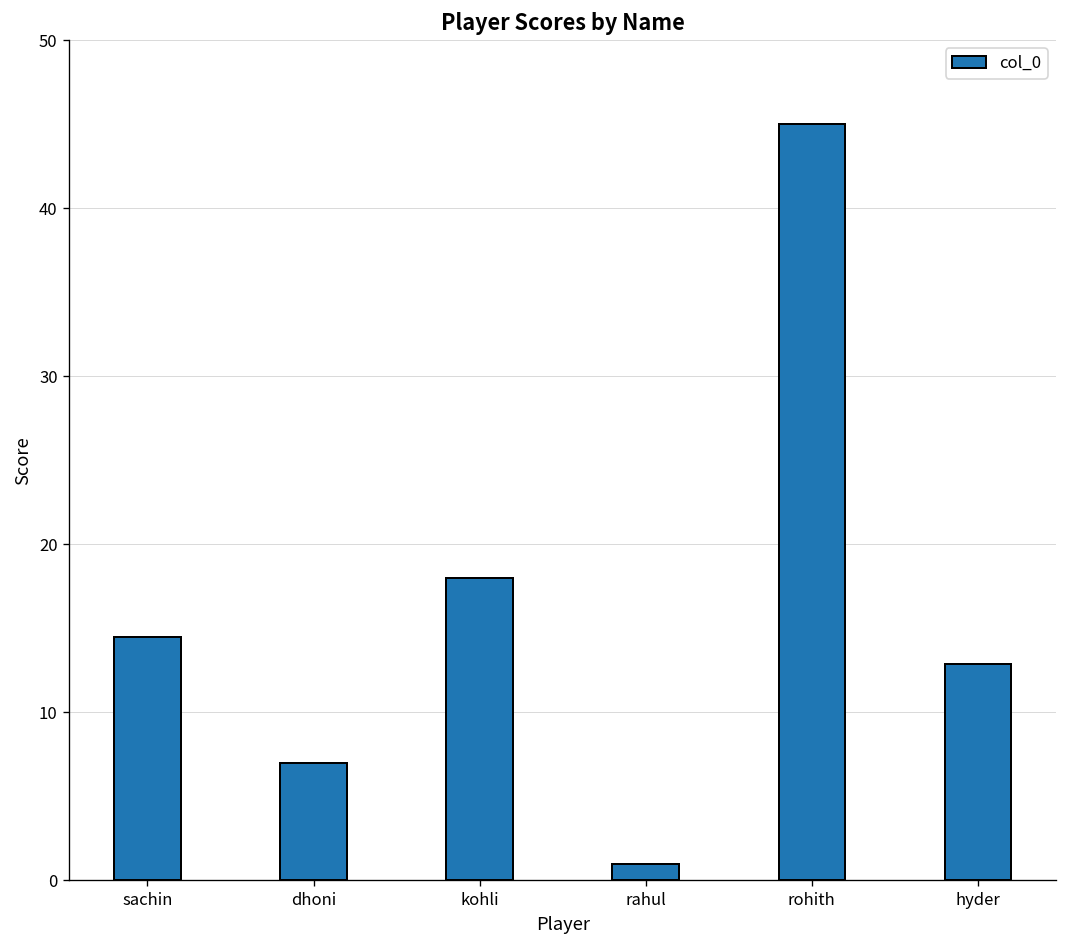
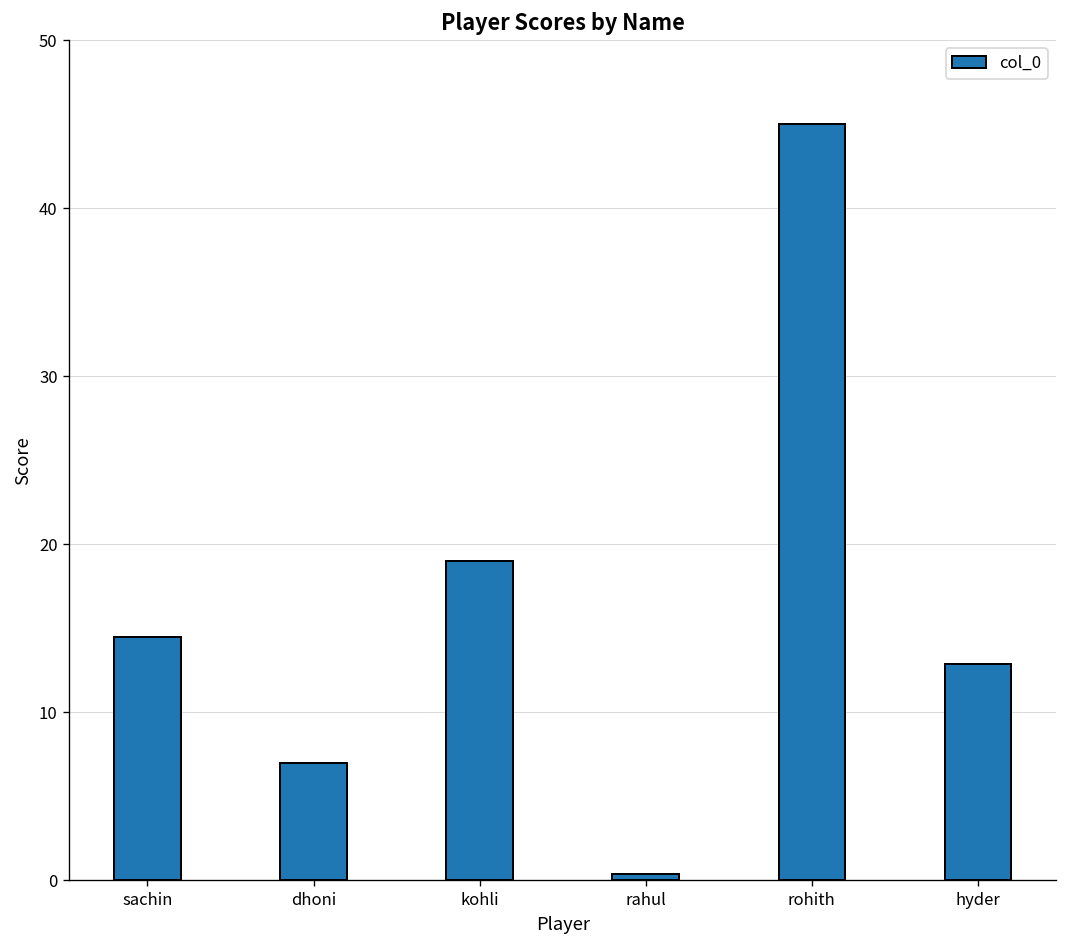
kohli: 18 -> 19
rahul: 1.0 -> 0.4
